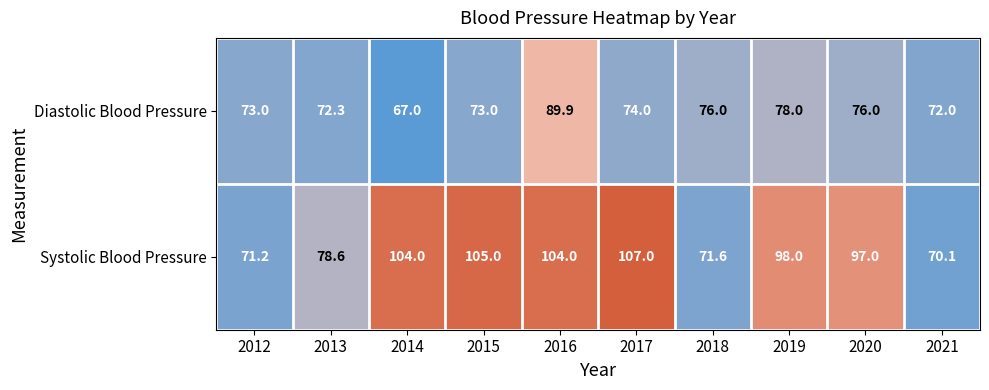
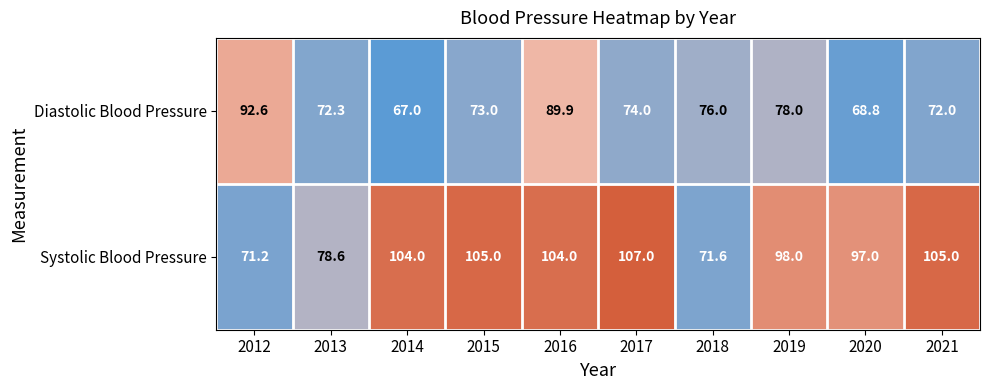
Diastolic Blood Pressure, 2012: 73.0 -> 92.6
Diastolic Blood Pressure, 2020: 76.0 -> 68.8
Systolic Blood Pressure, 2021: 70.1 -> 105.0
